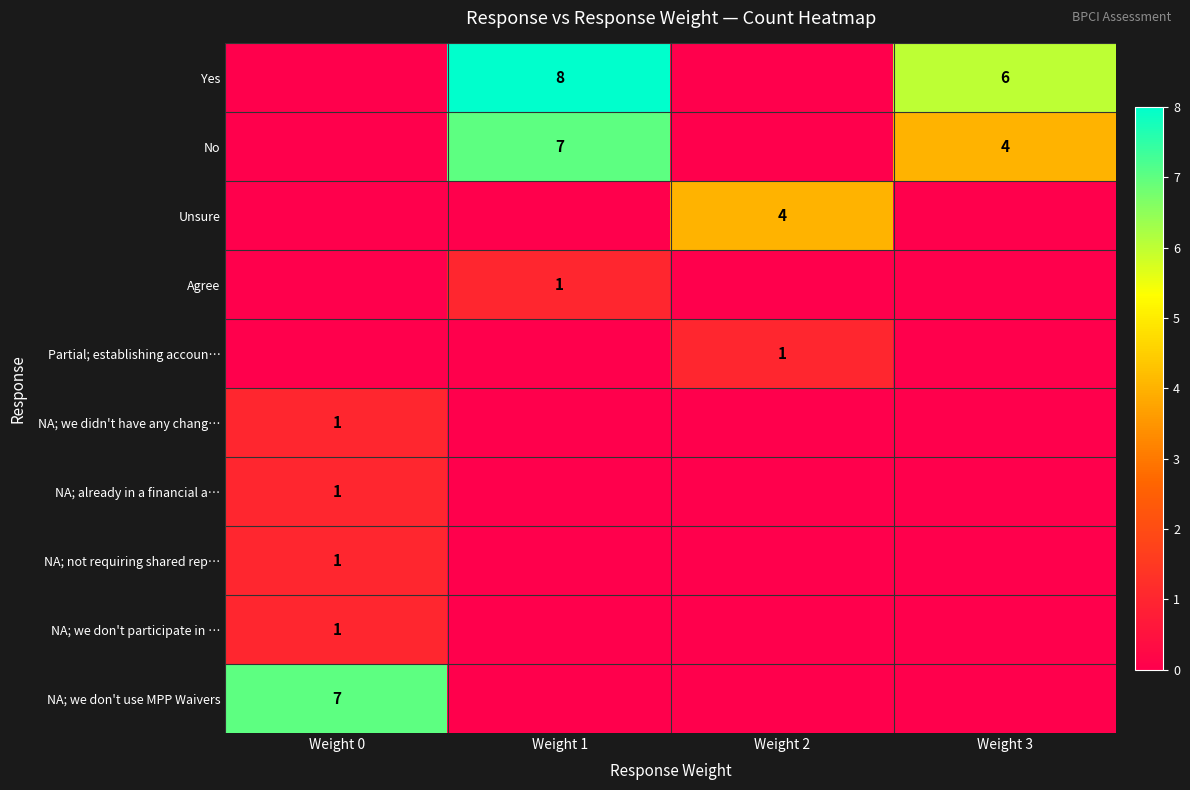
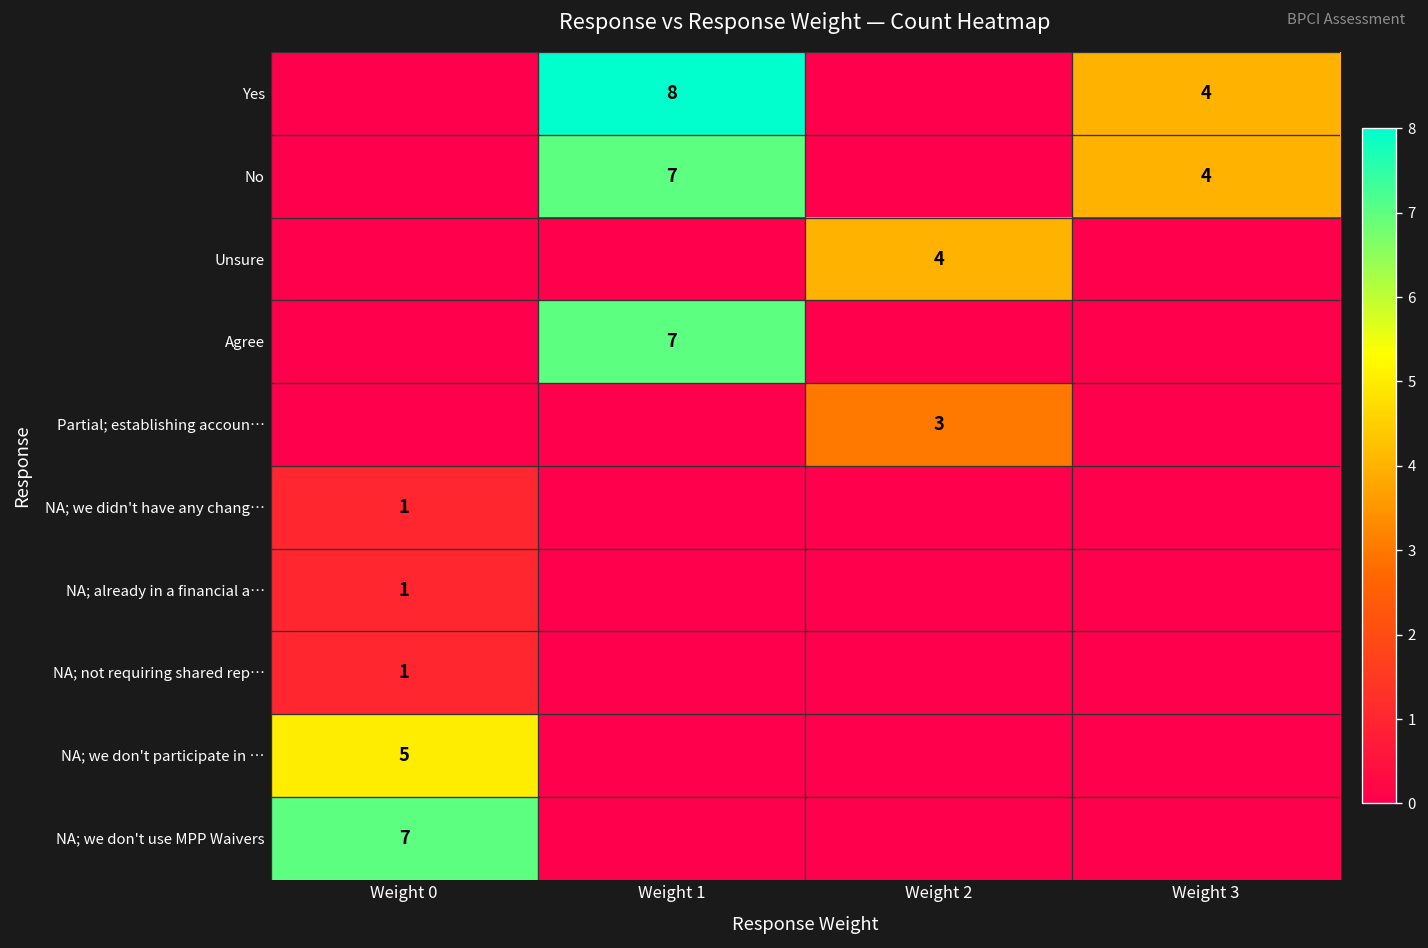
Yes, Weight 3: 6 -> 4
Agree, Weight 1: 1 -> 7
Partial; establishing accoun…, Weight 2: 1 -> 3
NA; we don't participate in …, Weight 0: 1 -> 5
